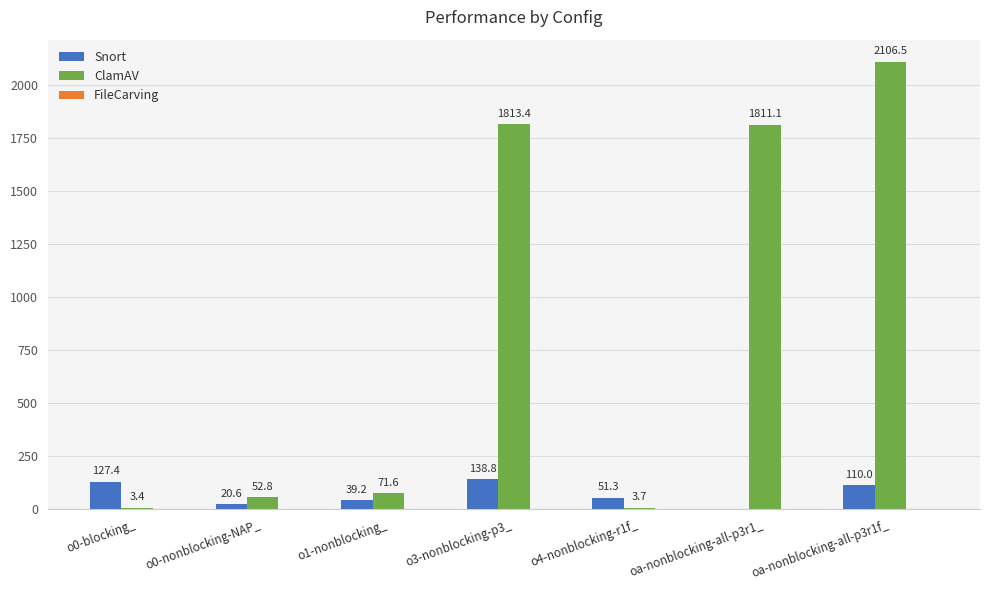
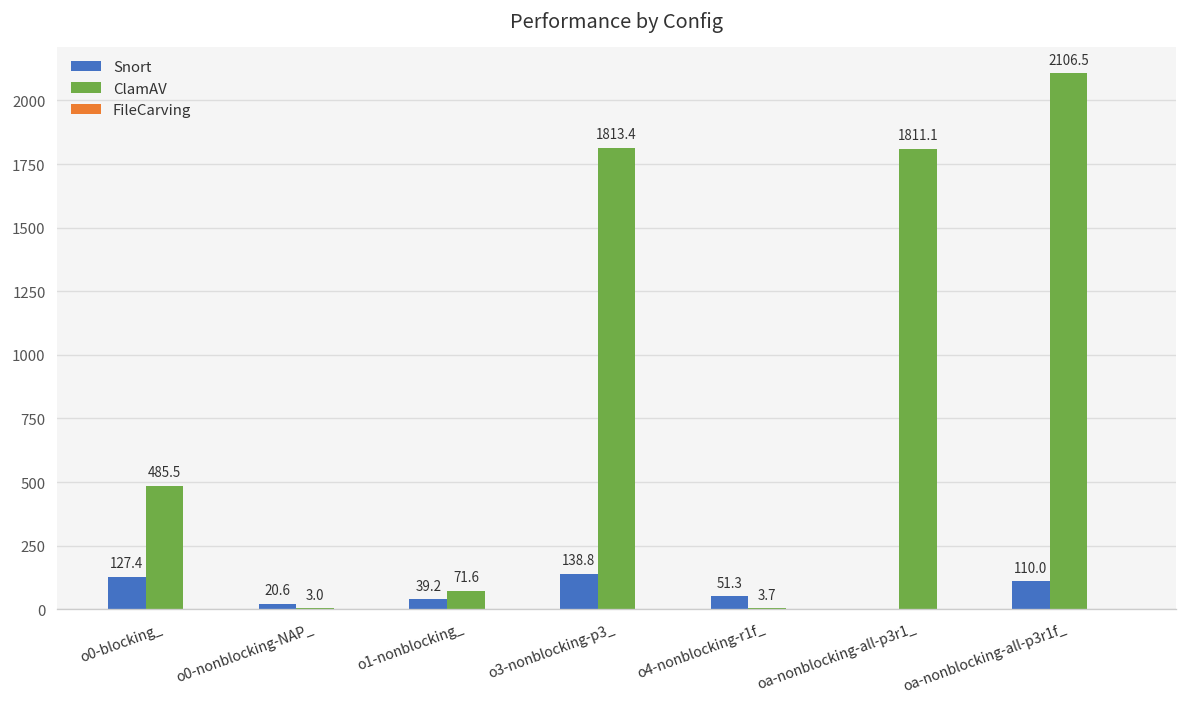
ClamAV, o0-blocking_: 3.4 -> 485.5
ClamAV, o0-nonblocking-NAP_: 52.8 -> 3.0
